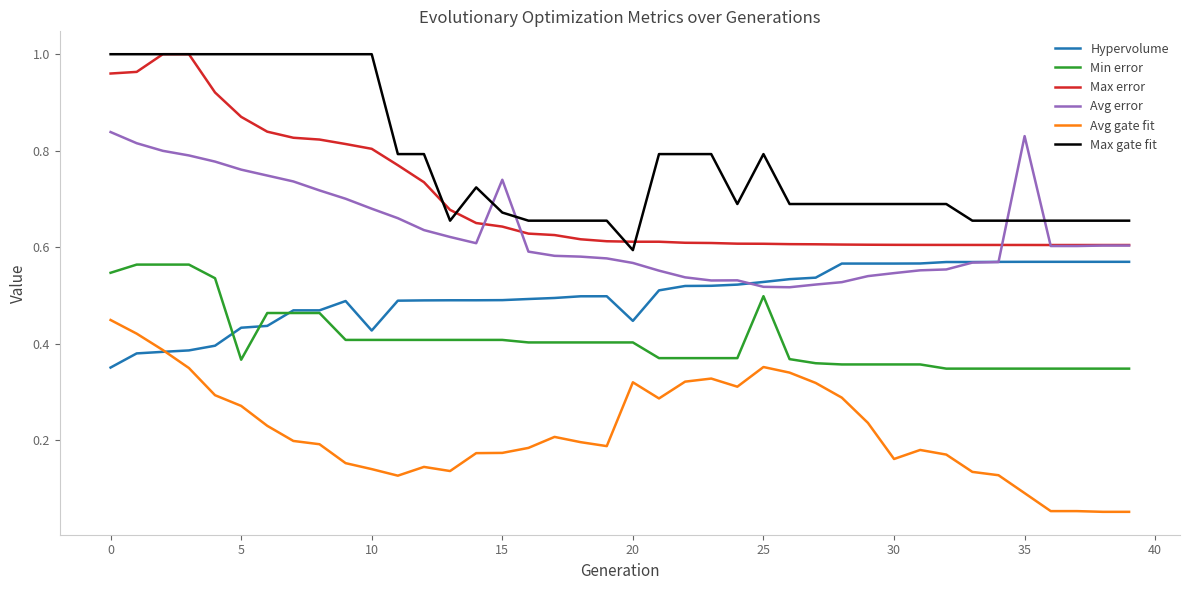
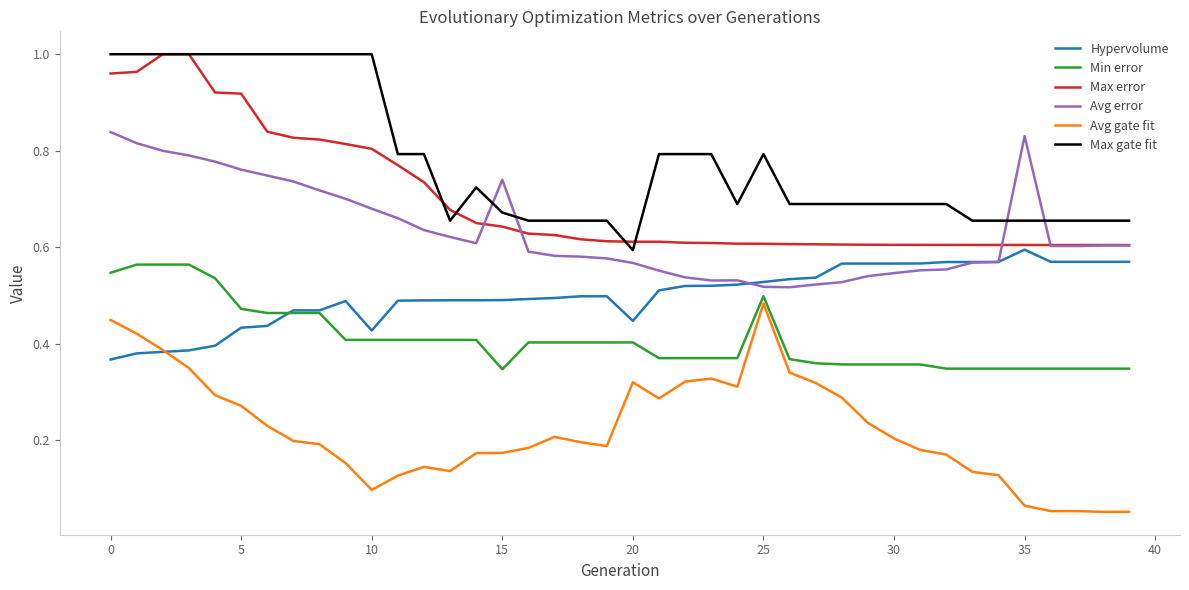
Hypervolume, 0: 0.35 -> 0.37
Min error, 5: 0.37 -> 0.47
Max error, 5: 0.87 -> 0.92
Avg gate fit, 10: 0.14 -> 0.10
Min error, 15: 0.41 -> 0.35
Avg gate fit, 25: 0.35 -> 0.48
Avg gate fit, 30: 0.16 -> 0.20
Hypervolume, 35: 0.57 -> 0.60
Avg gate fit, 35: 0.09 -> 0.06
